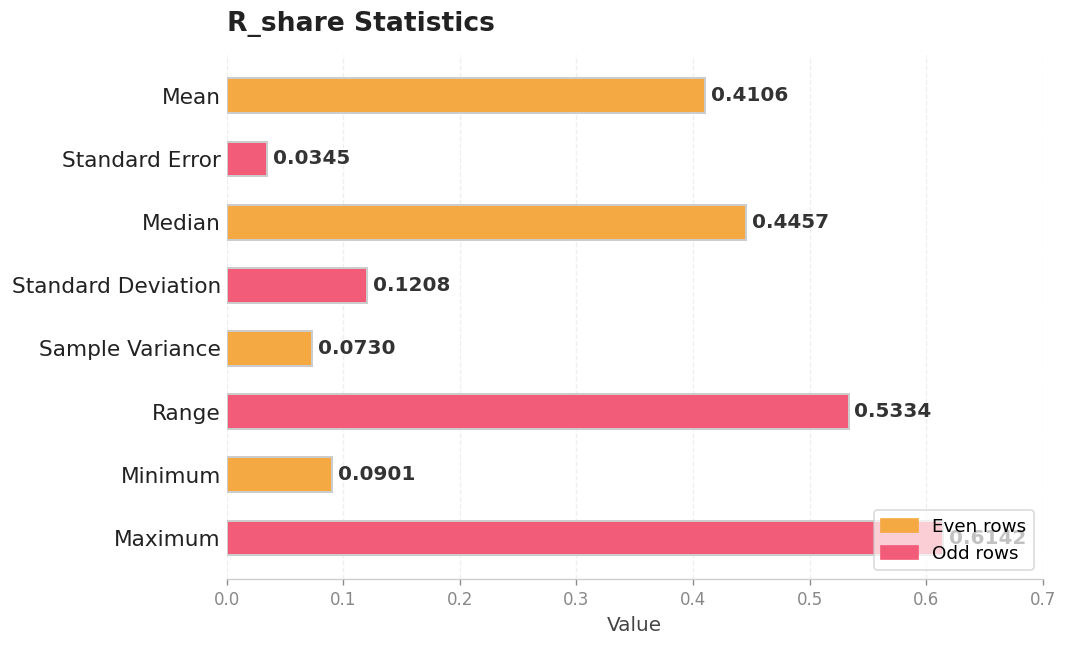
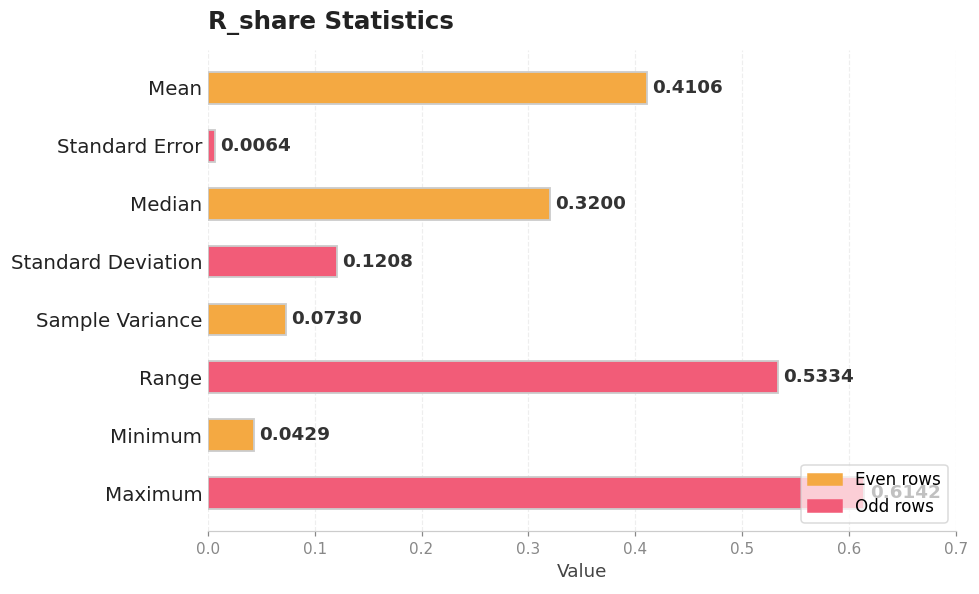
Standard Error: 0.0345 -> 0.0064
Median: 0.4457 -> 0.3200
Minimum: 0.0901 -> 0.0429
